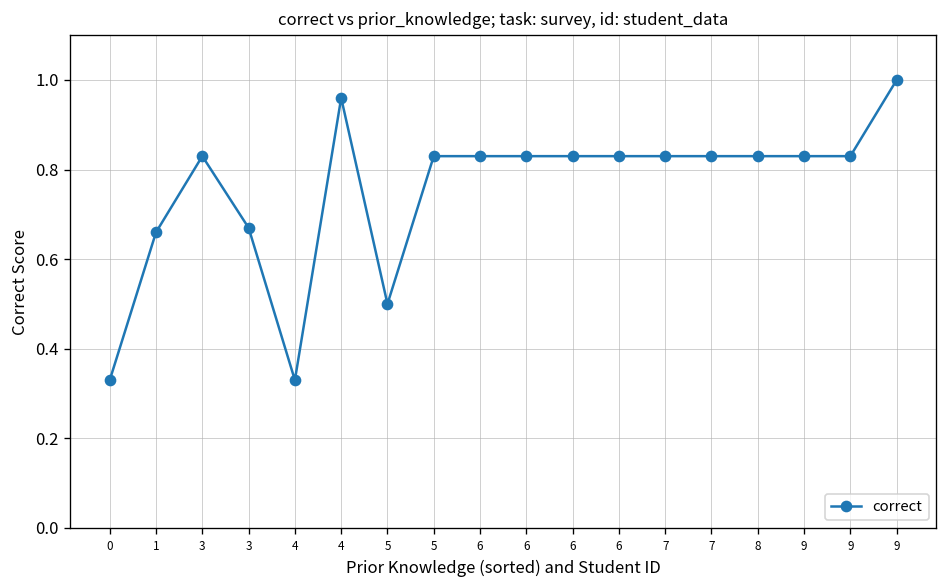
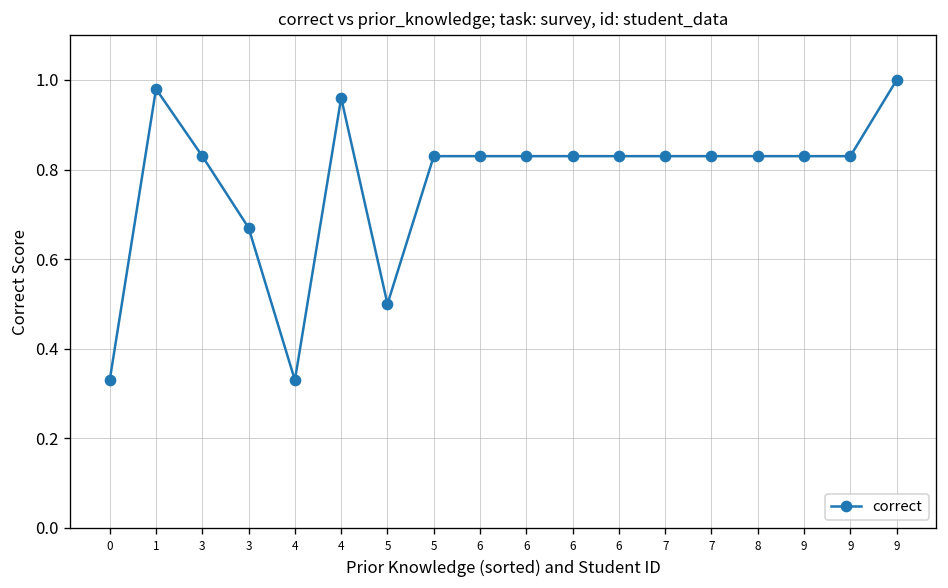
1: 0.66 -> 0.98
